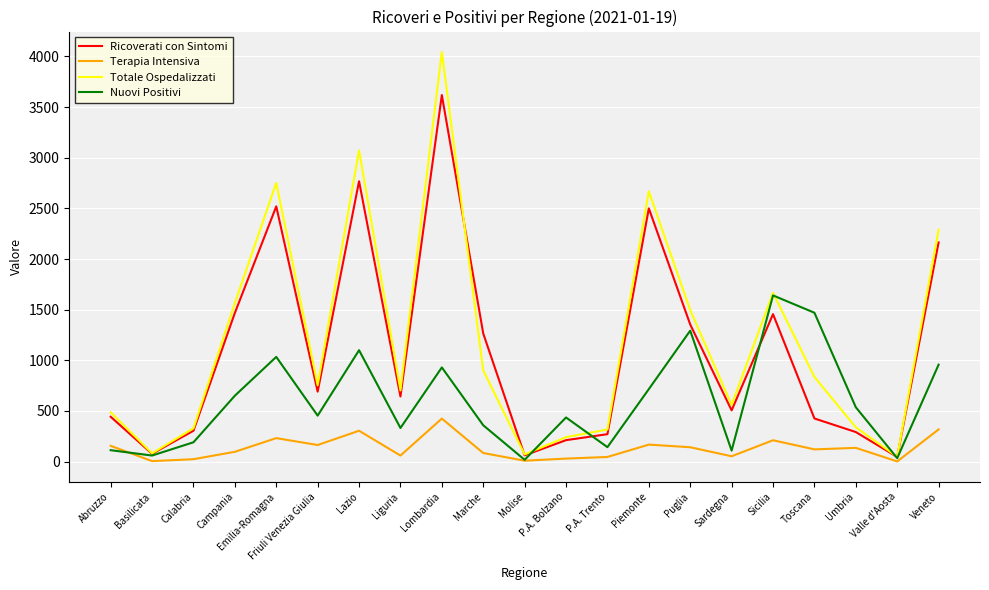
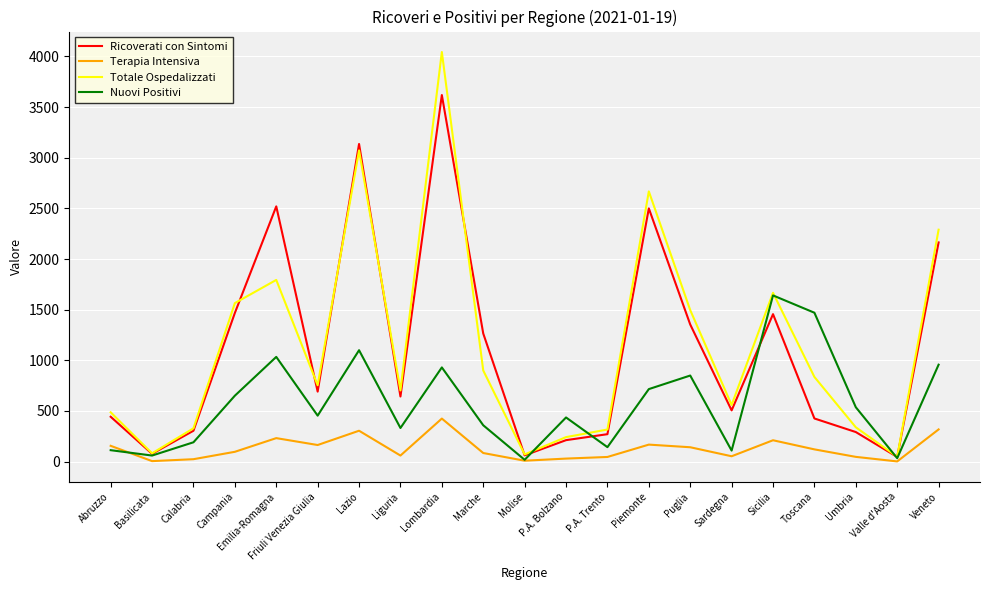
Totale Ospedalizzati, Emilia-Romagna: 2750 -> 1790
Ricoverati con Sintomi, Lazio: 2770 -> 3140
Nuovi Positivi, Puglia: 1290 -> 850
Terapia Intensiva, Umbria: 140 -> 50
